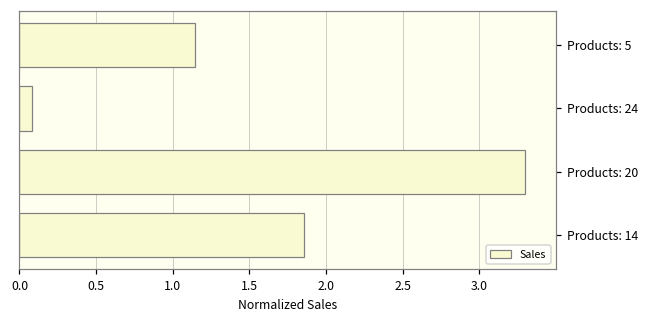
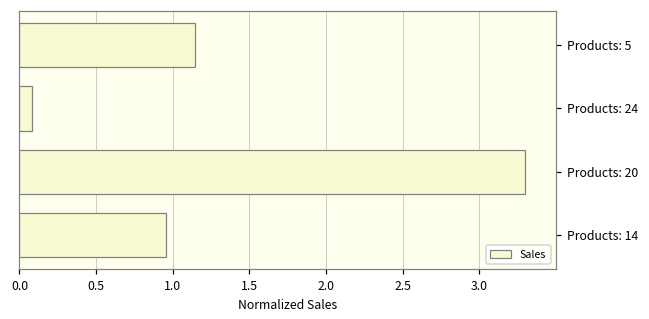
Products: 14: 1.86 -> 0.95
